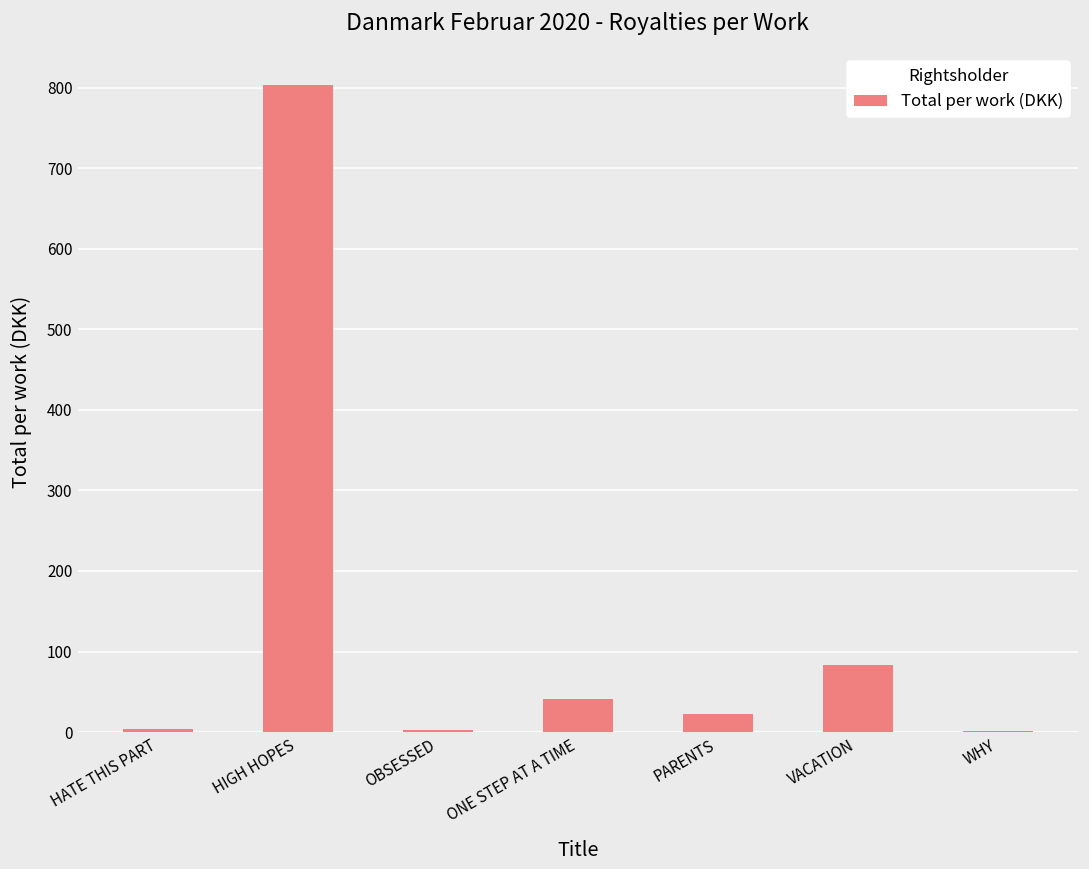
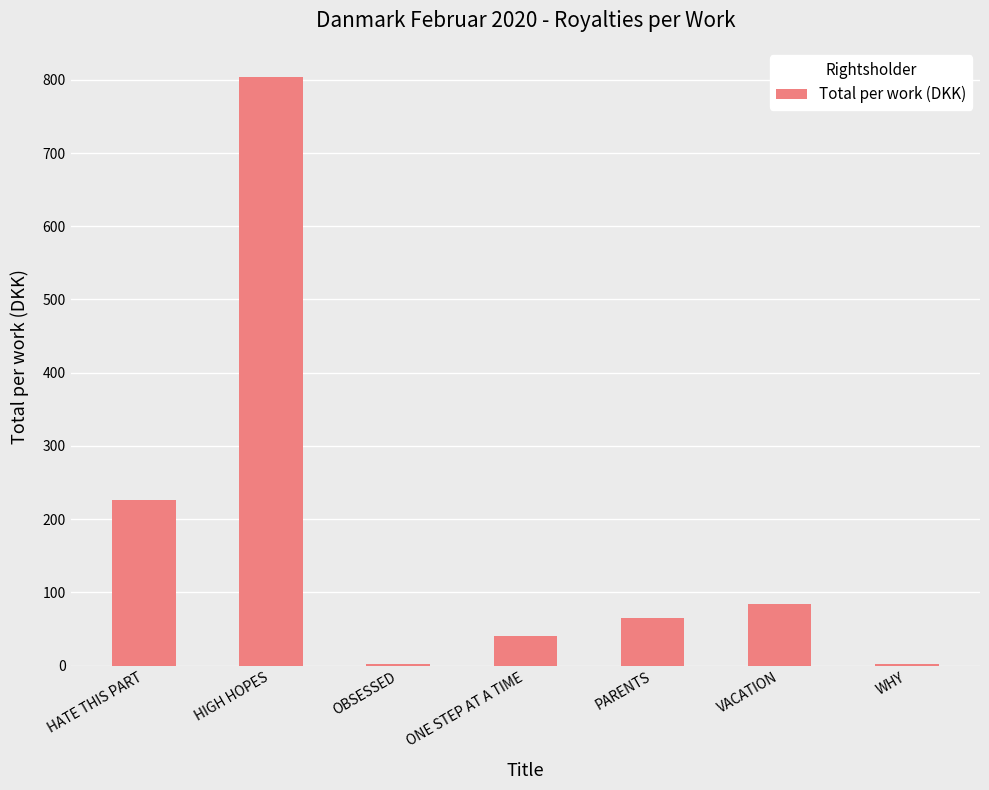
HATE THIS PART: 0 -> 230
PARENTS: 20 -> 60
